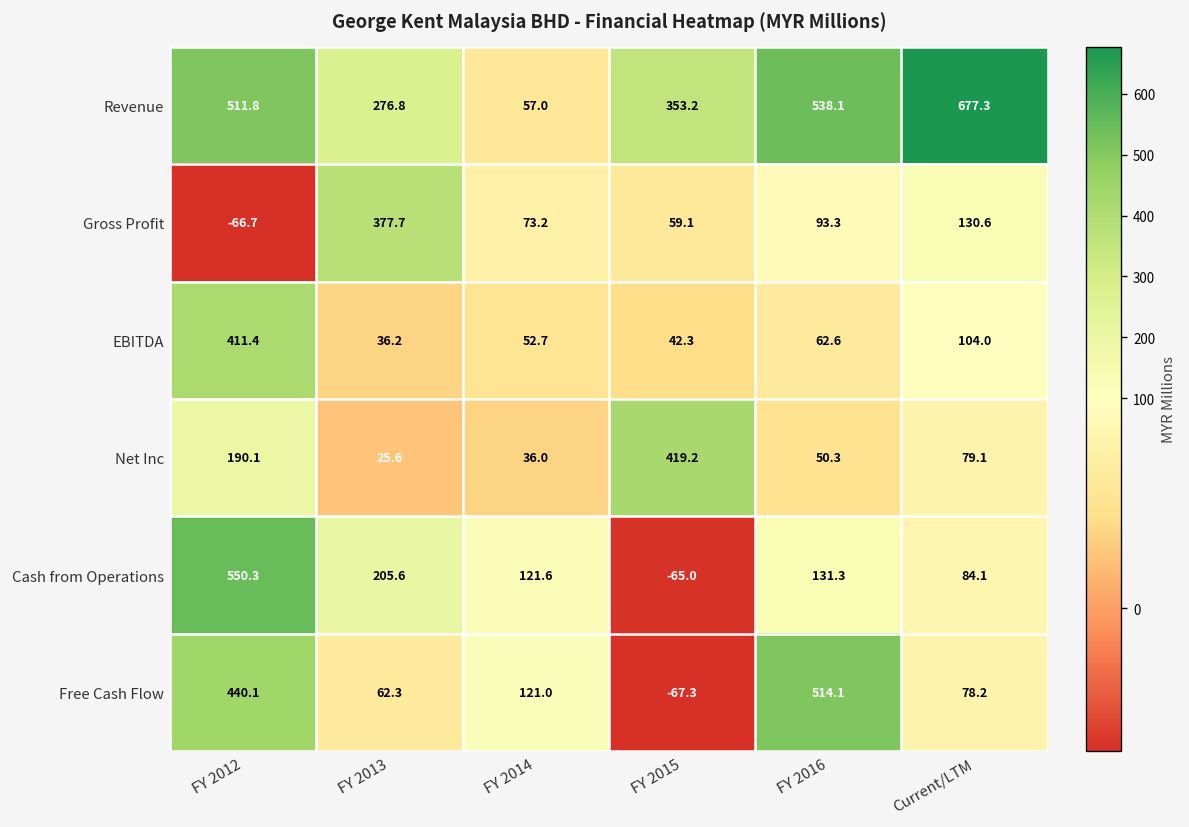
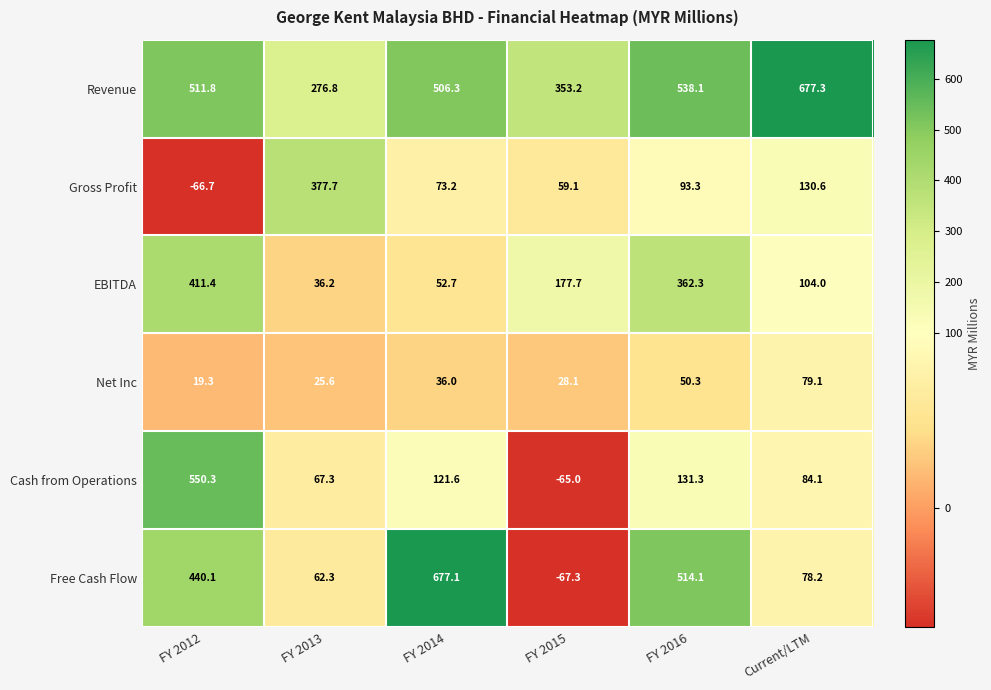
Revenue, FY 2014: 57.0 -> 506.3
EBITDA, FY 2015: 42.3 -> 177.7
EBITDA, FY 2016: 62.6 -> 362.3
Net Inc, FY 2012: 190.1 -> 19.3
Net Inc, FY 2015: 419.2 -> 28.1
Cash from Operations, FY 2013: 205.6 -> 67.3
Free Cash Flow, FY 2014: 121.0 -> 677.1
